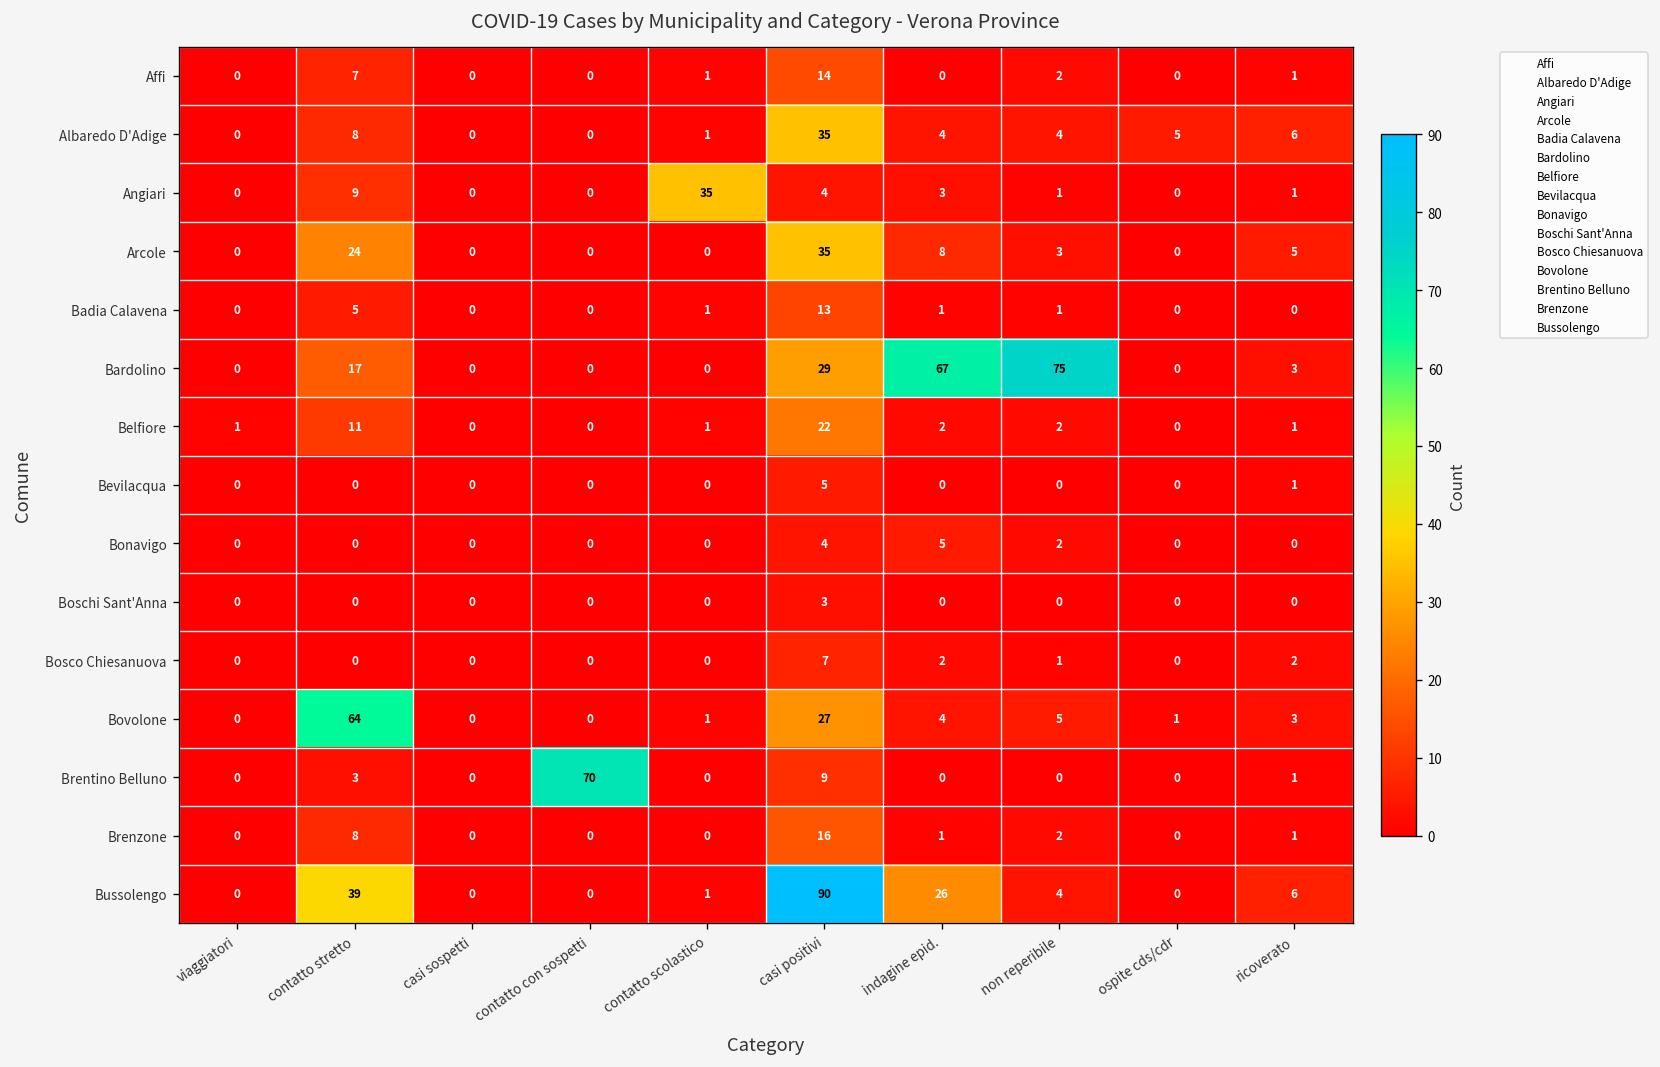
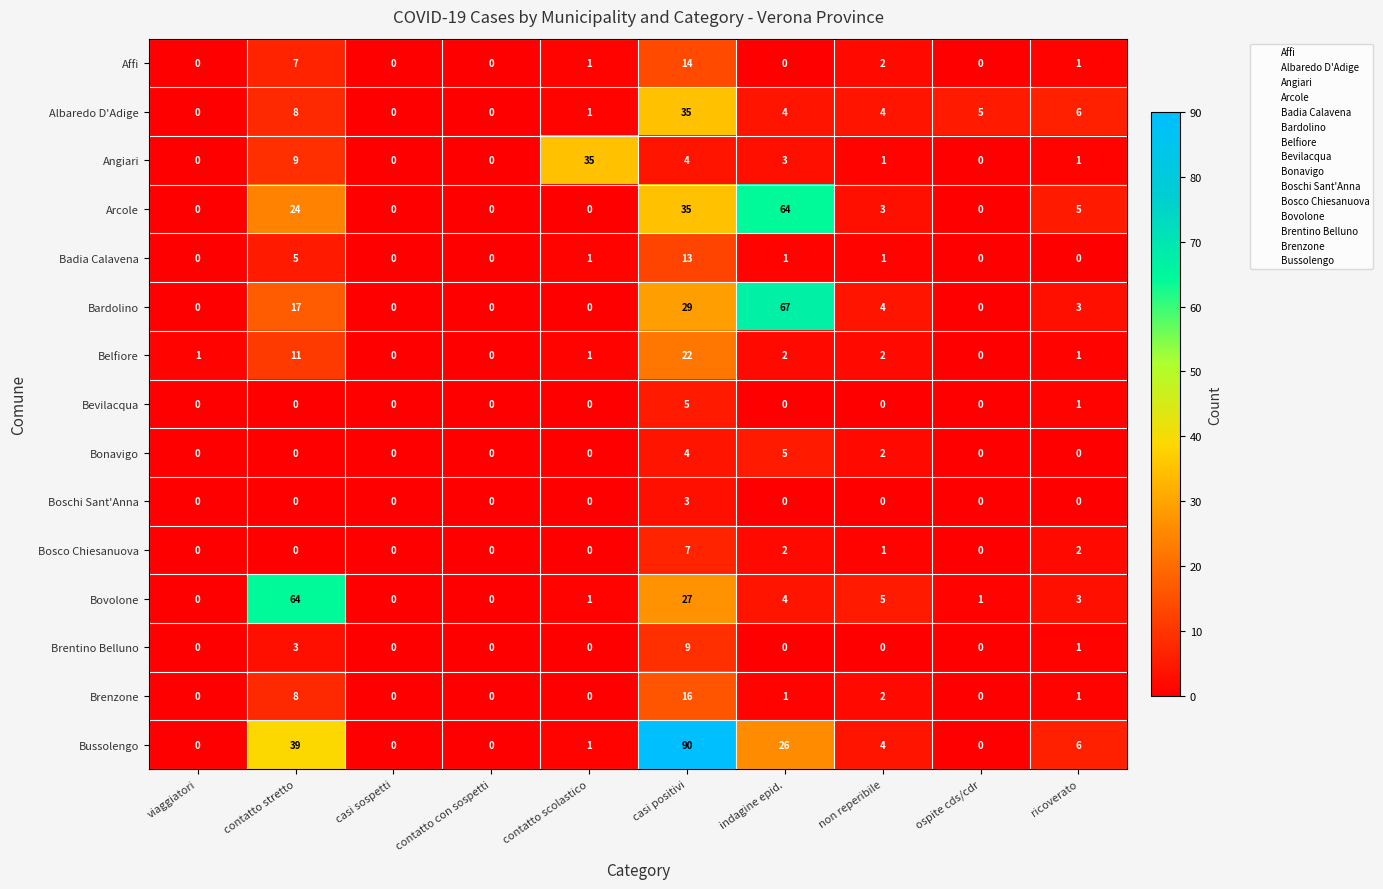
Arcole, indagine epid.: 8 -> 64
Bardolino, non reperibile: 75 -> 4
Brentino Belluno, contatto con sospetti: 70 -> 0
